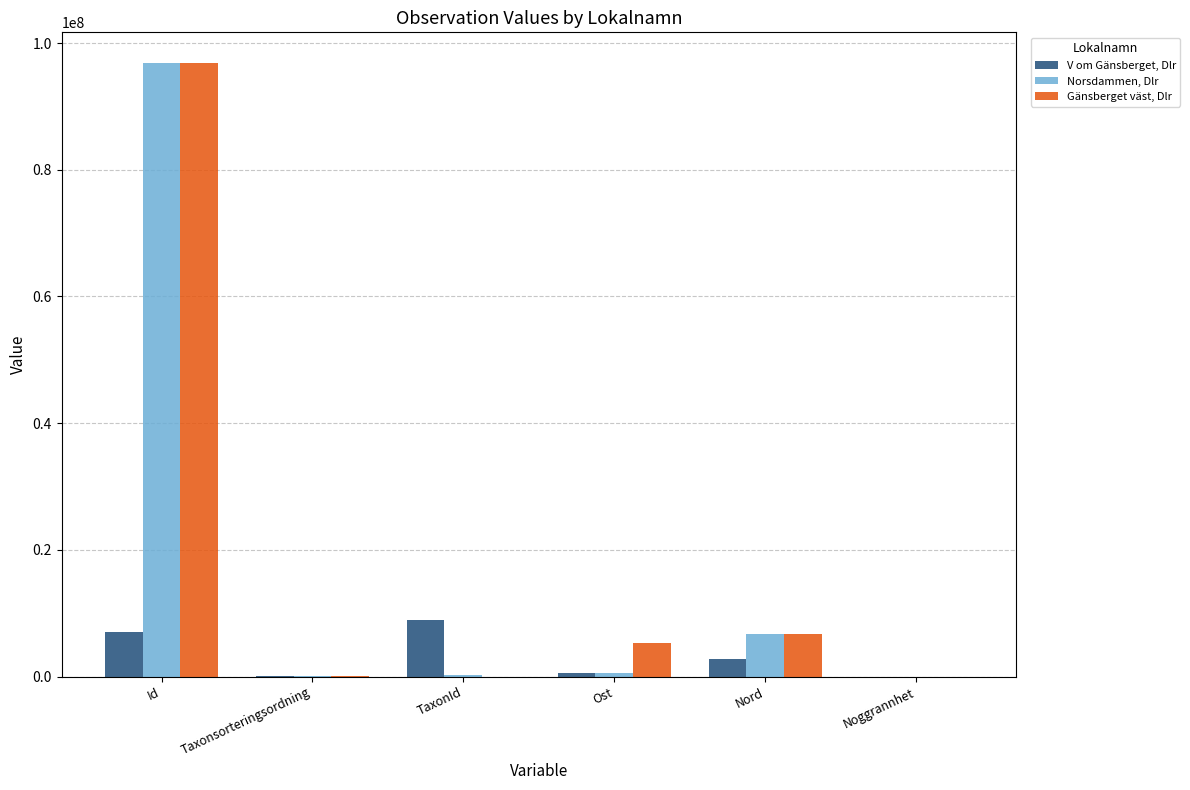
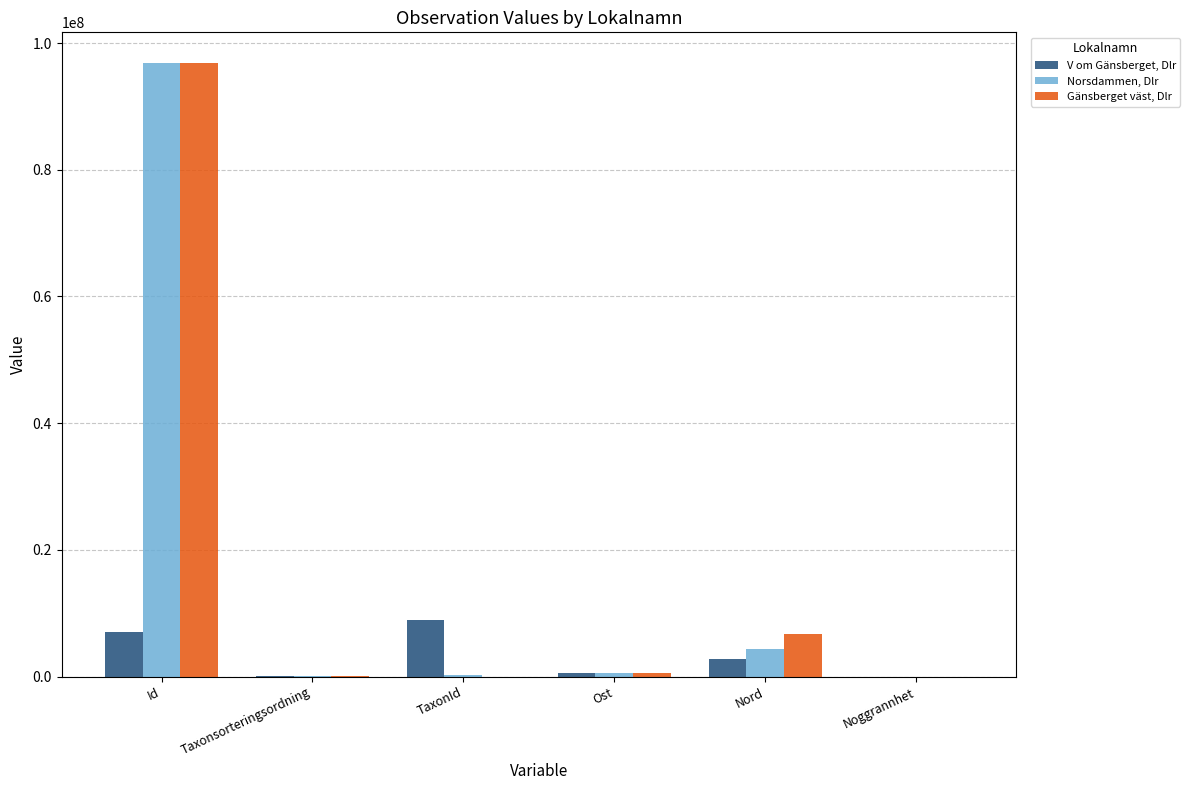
Gänsberget väst, Dlr, Ost: 5000000 -> 0
Norsdammen, Dlr, Nord: 7000000 -> 4000000
